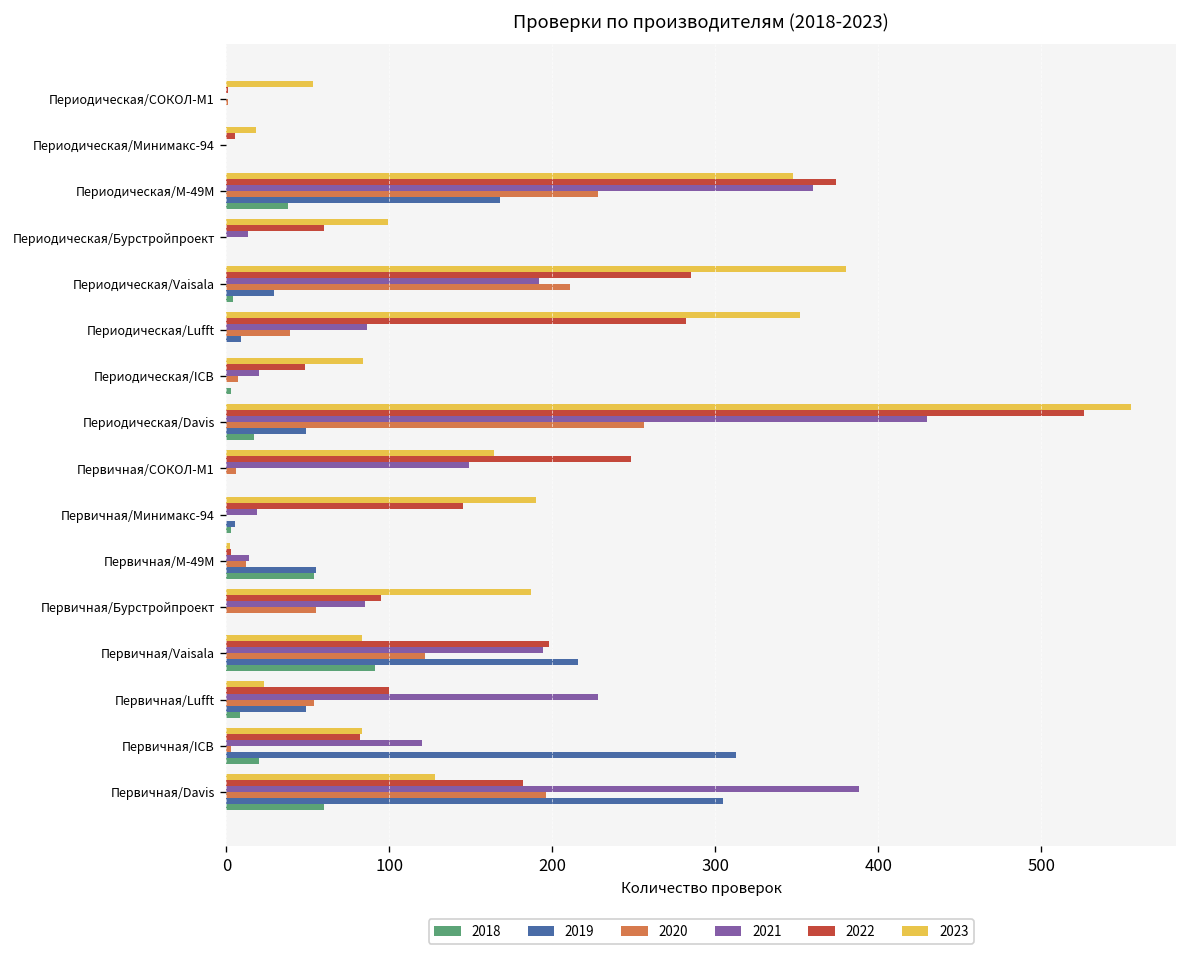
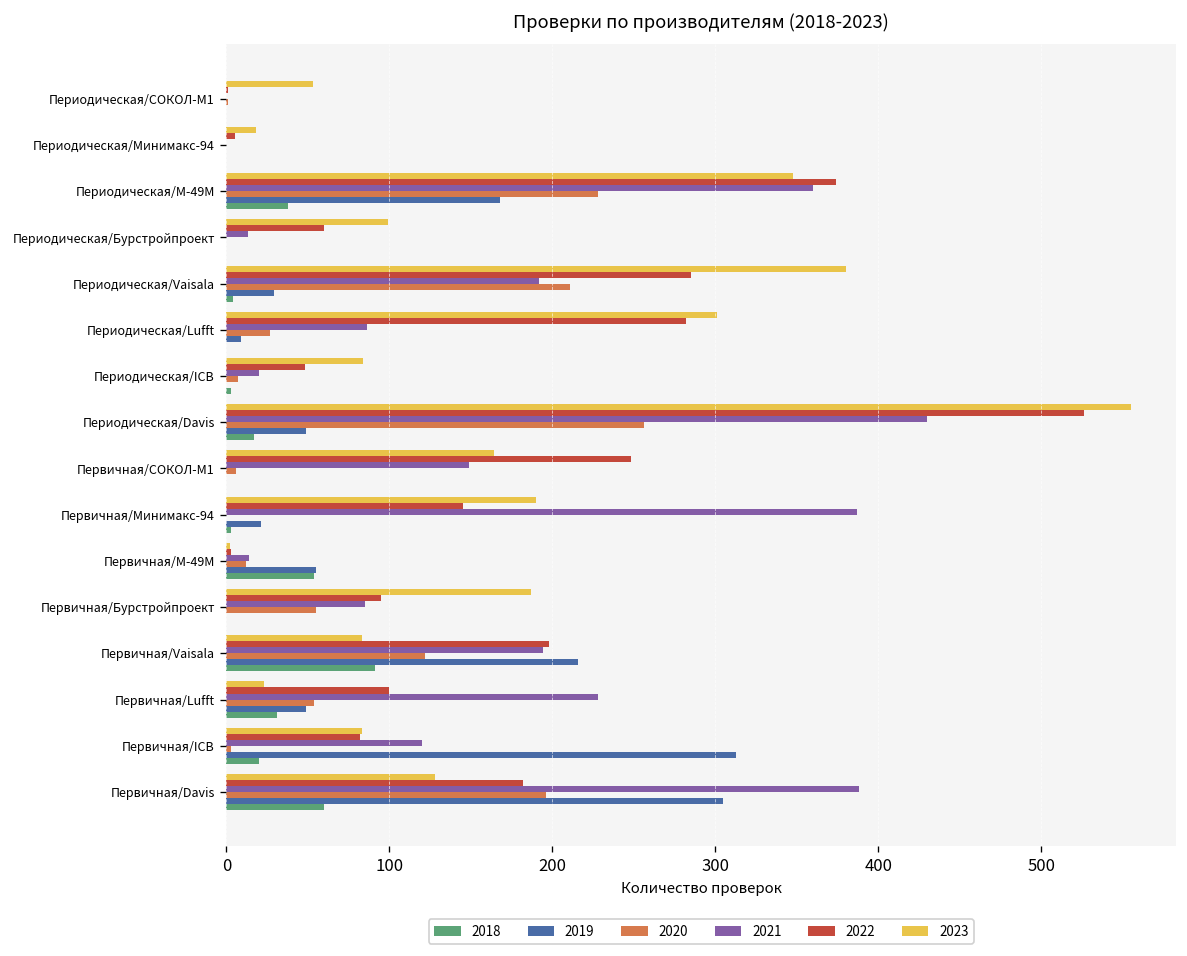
2023, Периодическая/Lufft: 352 -> 301
2020, Периодическая/Lufft: 39 -> 27
2021, Первичная/Минимакс-94: 19 -> 387
2019, Первичная/Минимакс-94: 5 -> 21
2018, Первичная/Lufft: 8 -> 31
